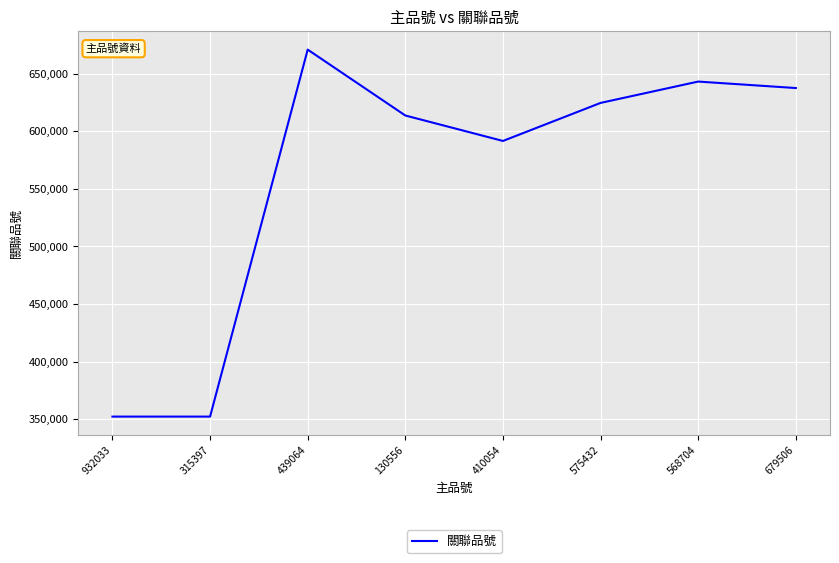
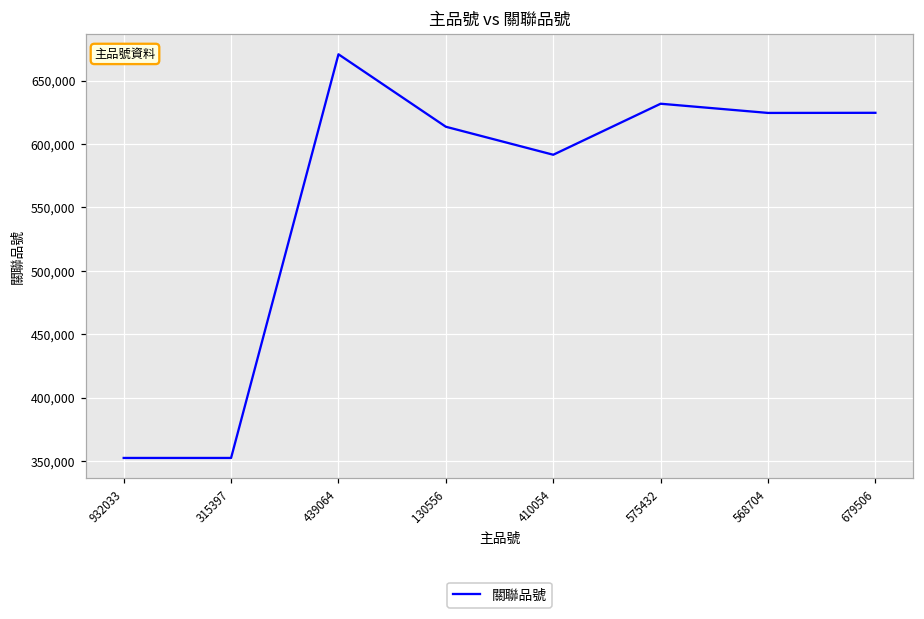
575432: 625,000 -> 632,000
568704: 643,000 -> 624,000
679506: 637,000 -> 625,000
